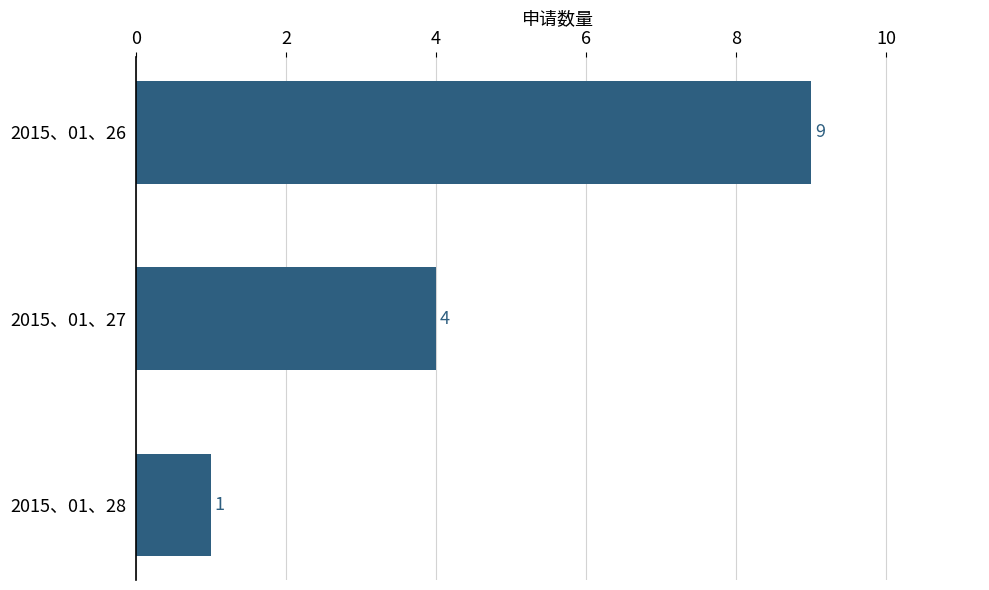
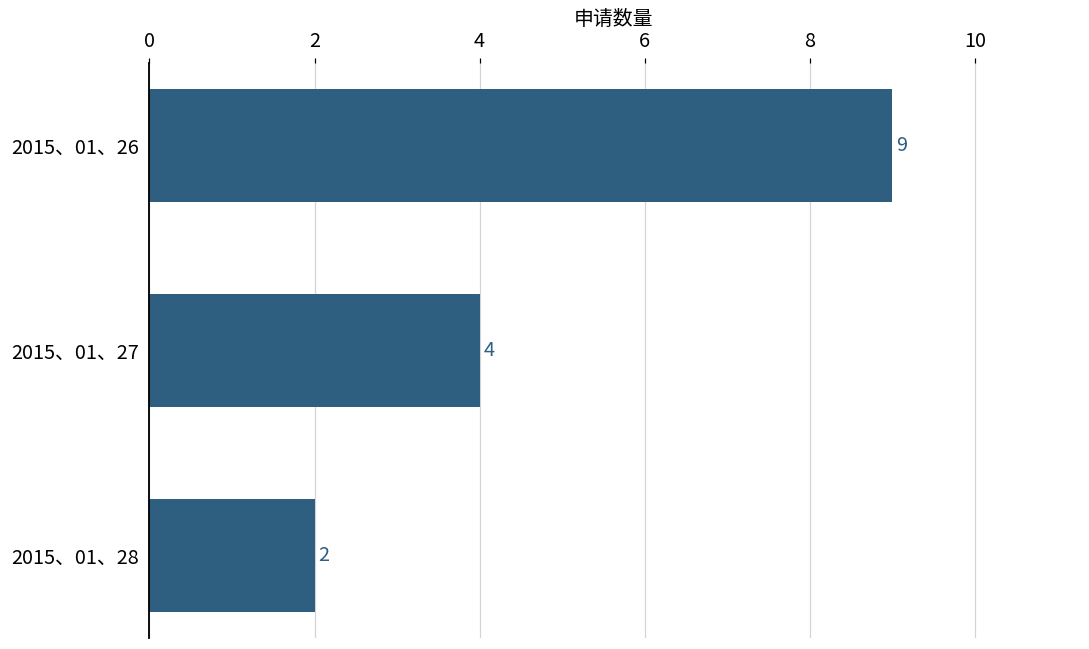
2015、01、28: 1 -> 2
